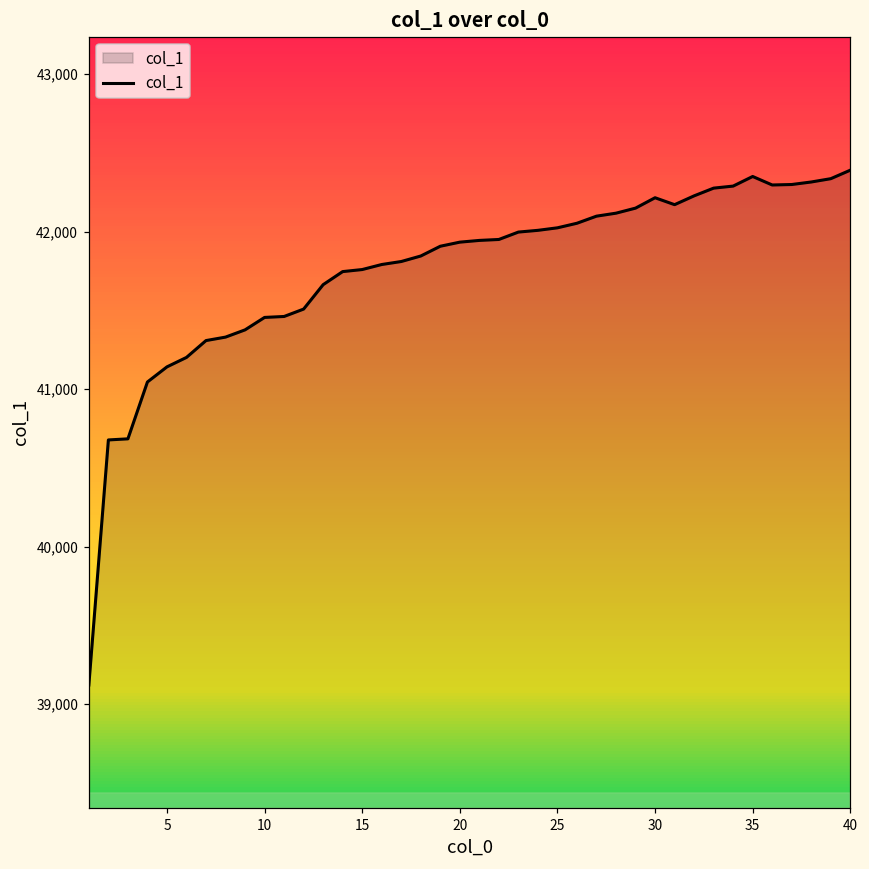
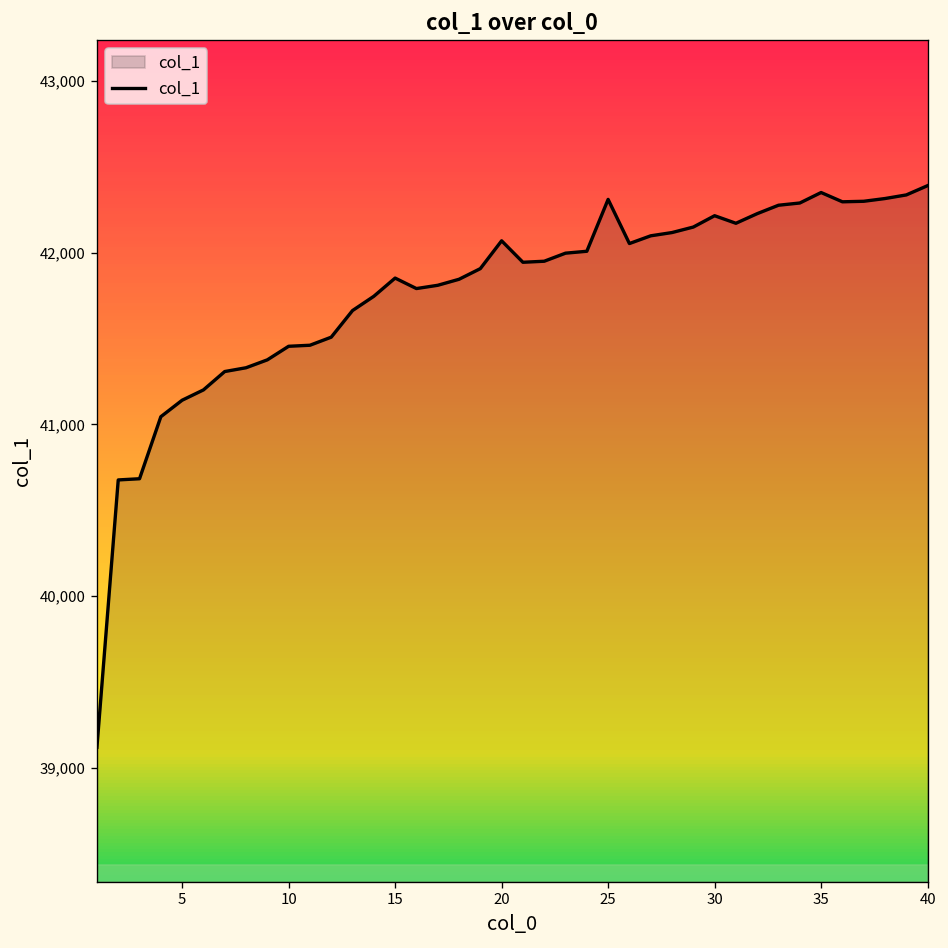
15: 41,760 -> 41,850
20: 41,930 -> 42,070
25: 42,020 -> 42,310
